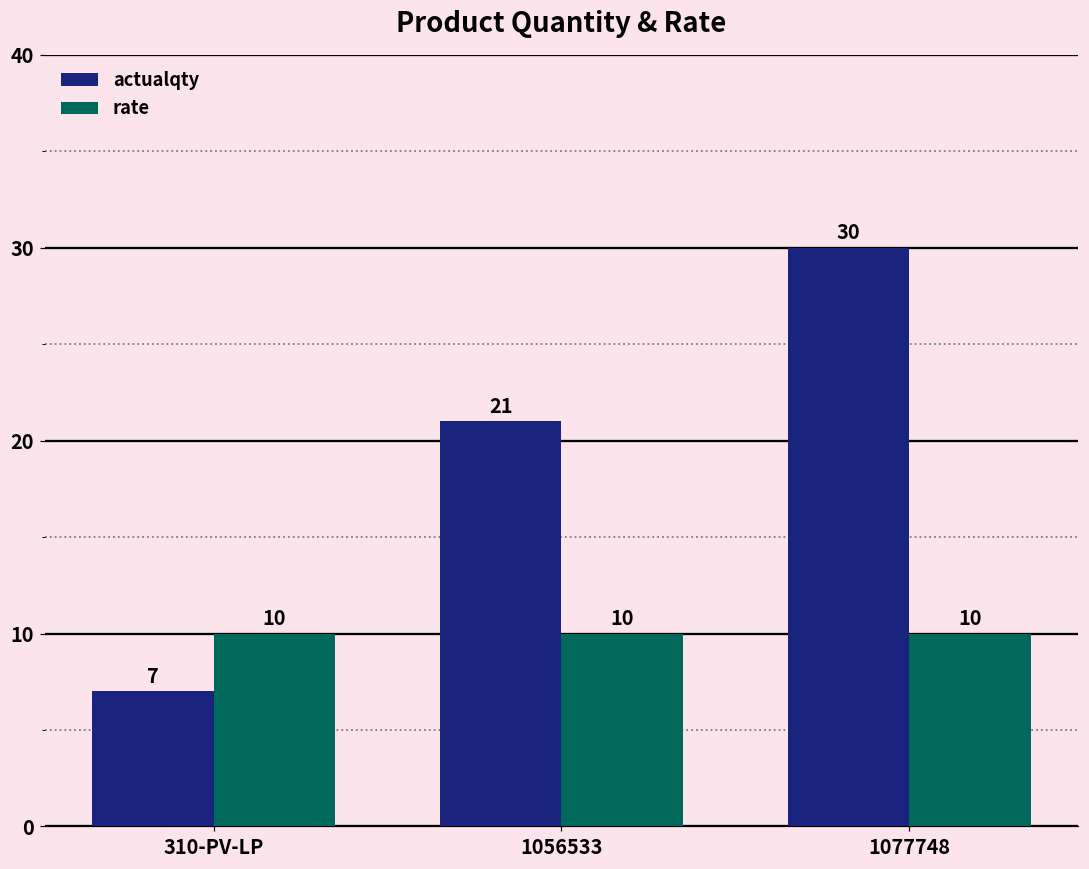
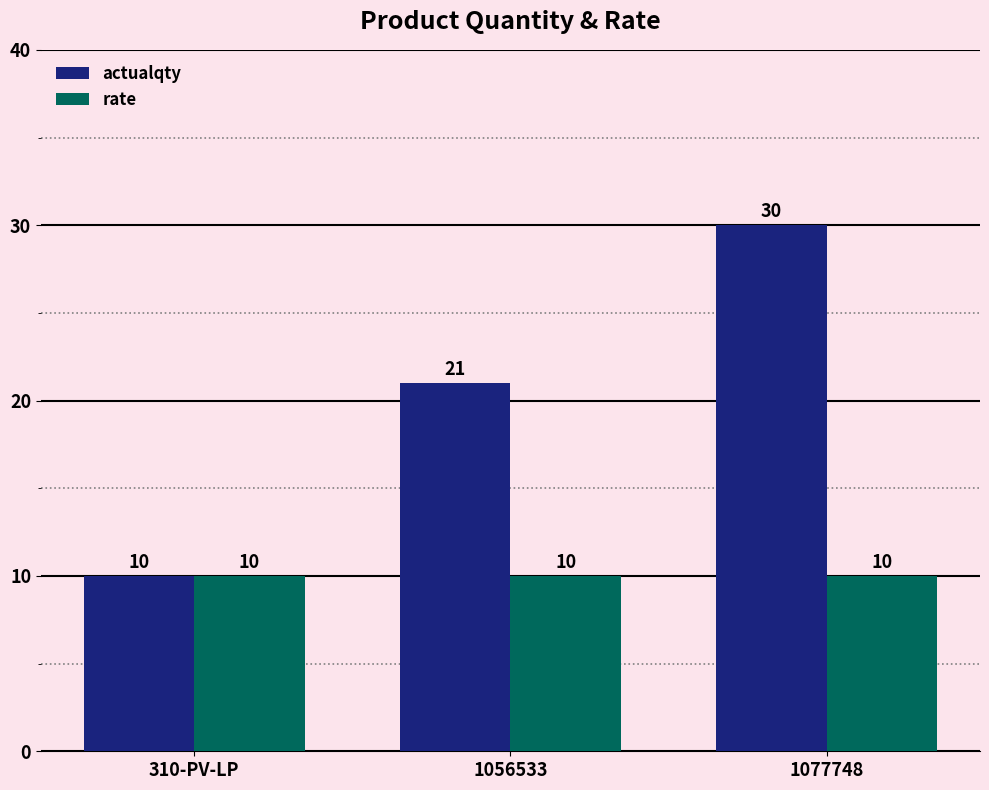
actualqty, 310-PV-LP: 7 -> 10
